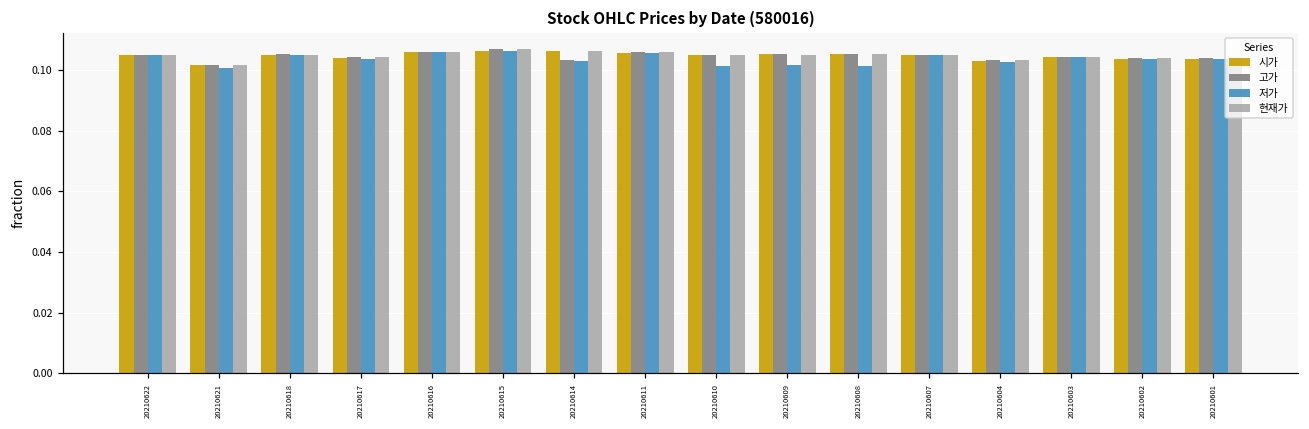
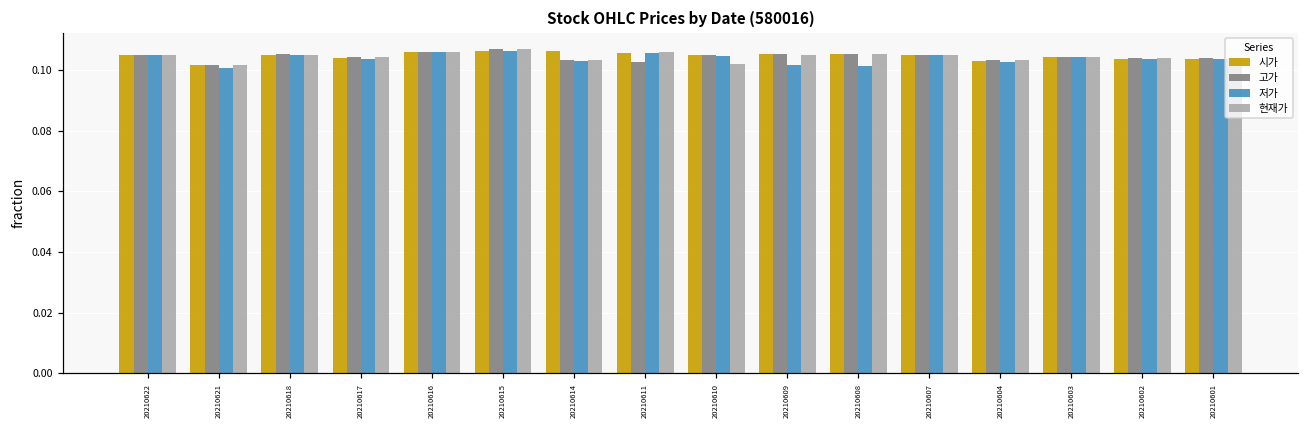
현재가, 20210614: 0.106 -> 0.103
고가, 20210611: 0.106 -> 0.103
저가, 20210610: 0.101 -> 0.105
현재가, 20210610: 0.105 -> 0.102
